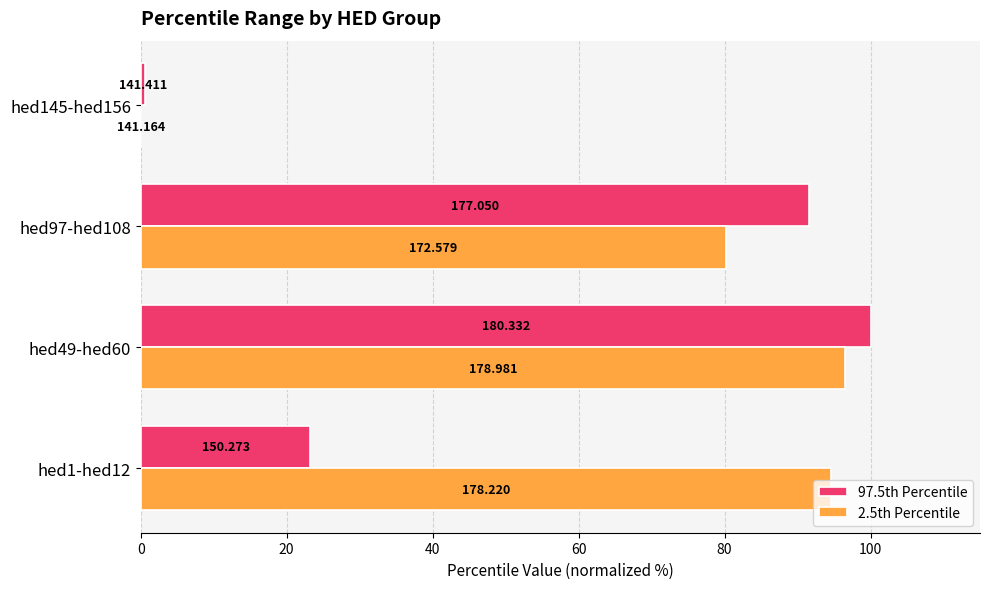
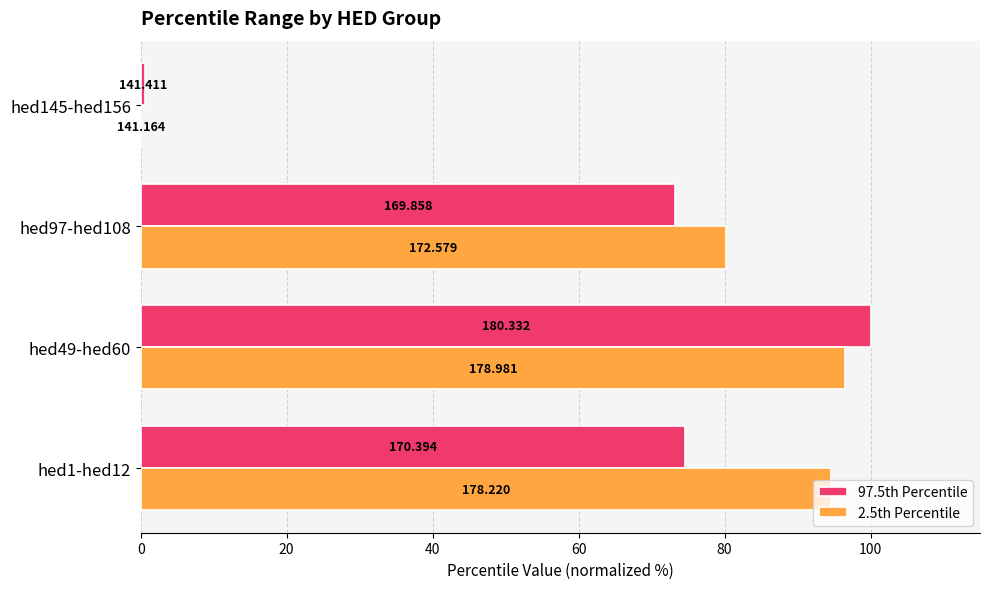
97.5th Percentile, hed97-hed108: 177.050 -> 169.858
97.5th Percentile, hed1-hed12: 150.273 -> 170.394
